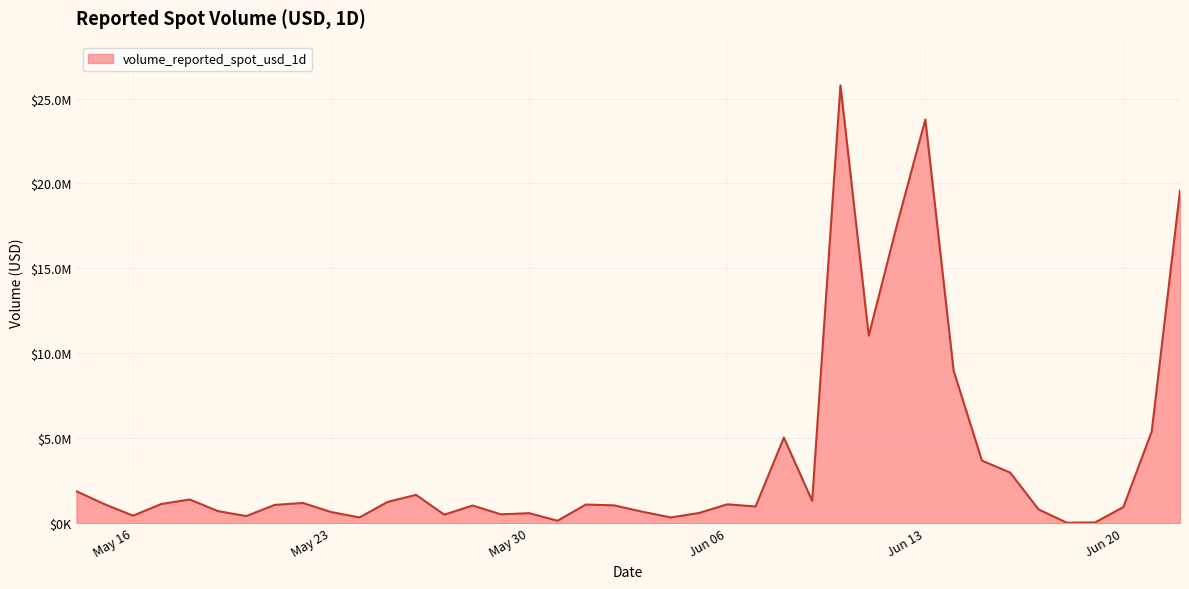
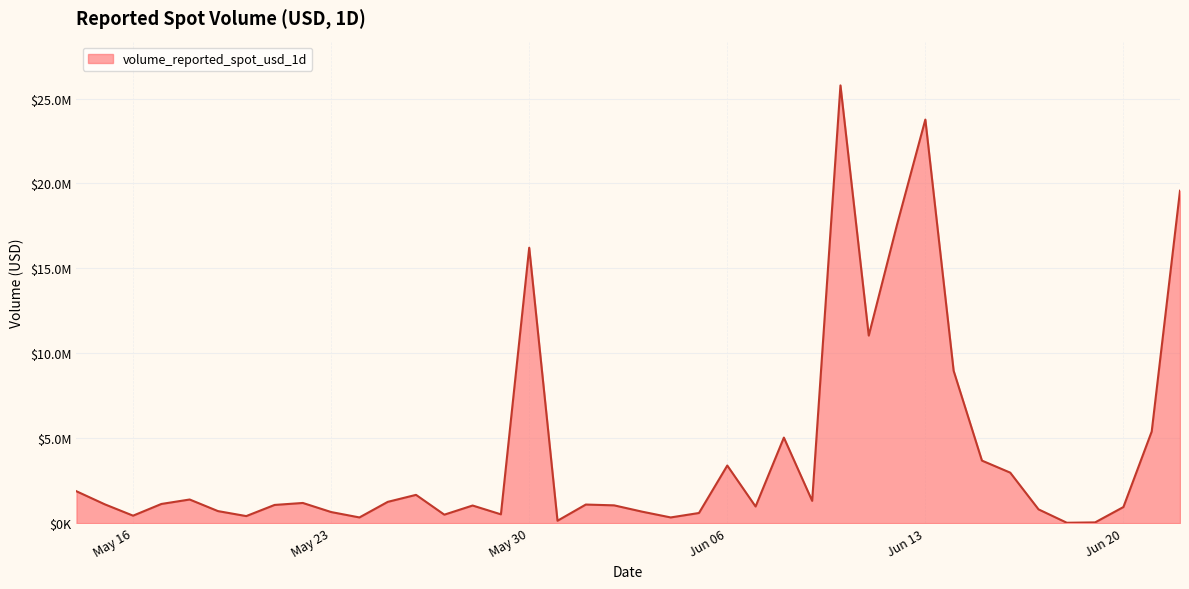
May 30: $600000 -> $16200000
Jun 06: $1100000 -> $3400000
